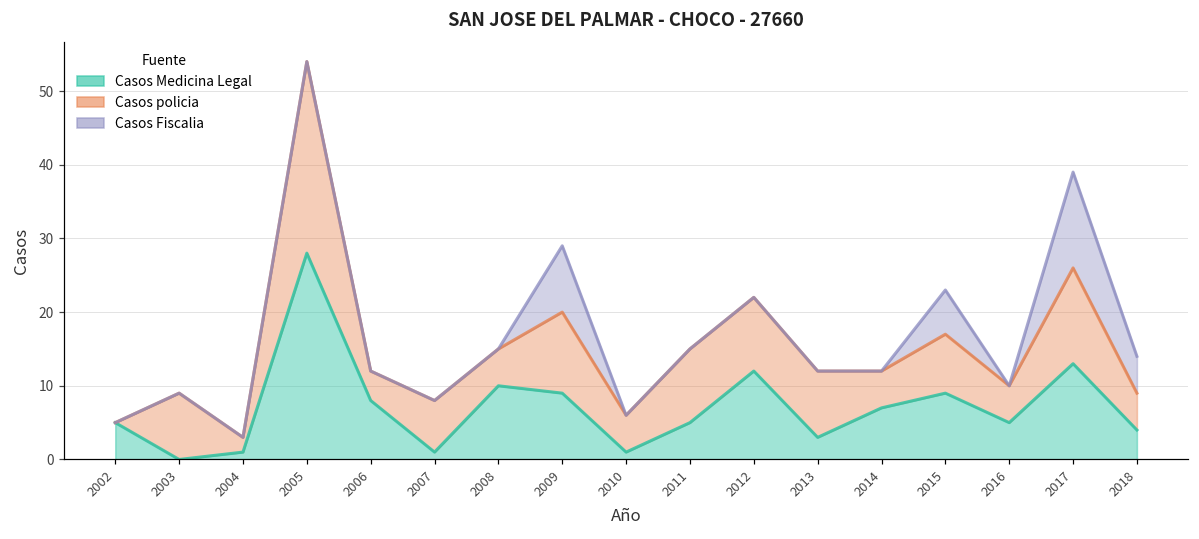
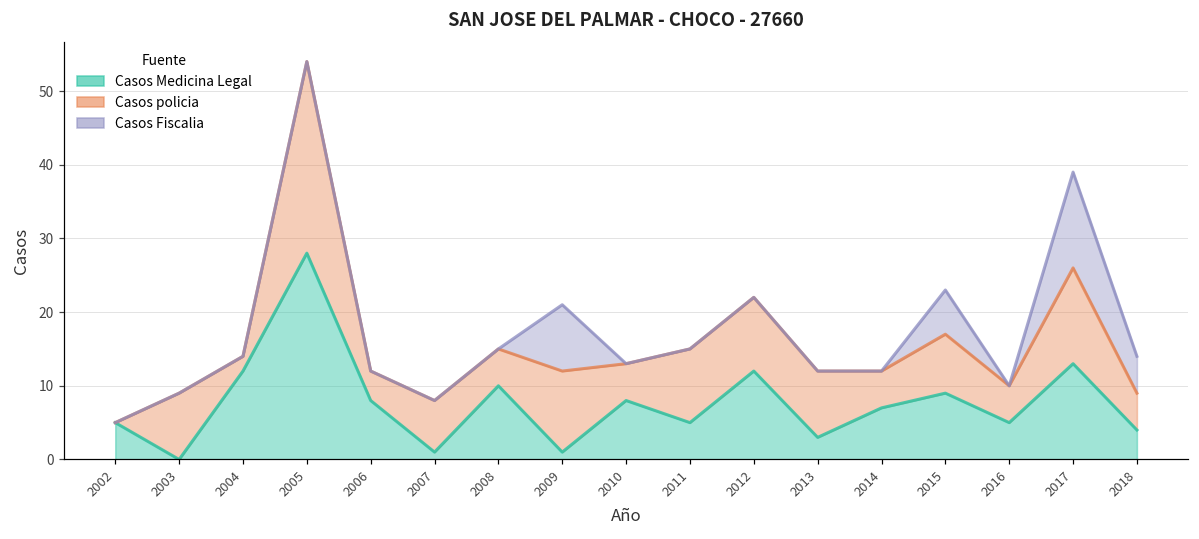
Casos Medicina Legal, 2004: 1 -> 12
Casos Medicina Legal, 2009: 9 -> 1
Casos Medicina Legal, 2010: 1 -> 8
